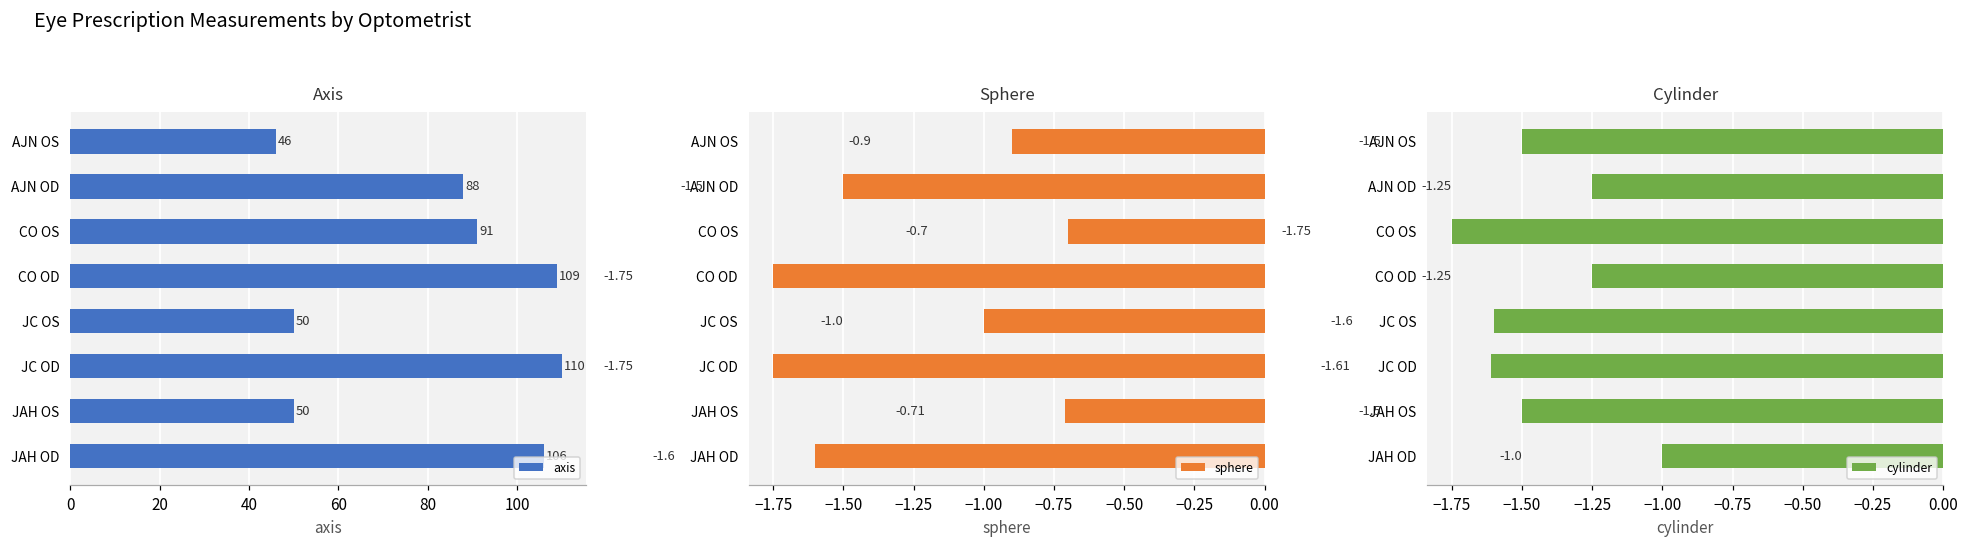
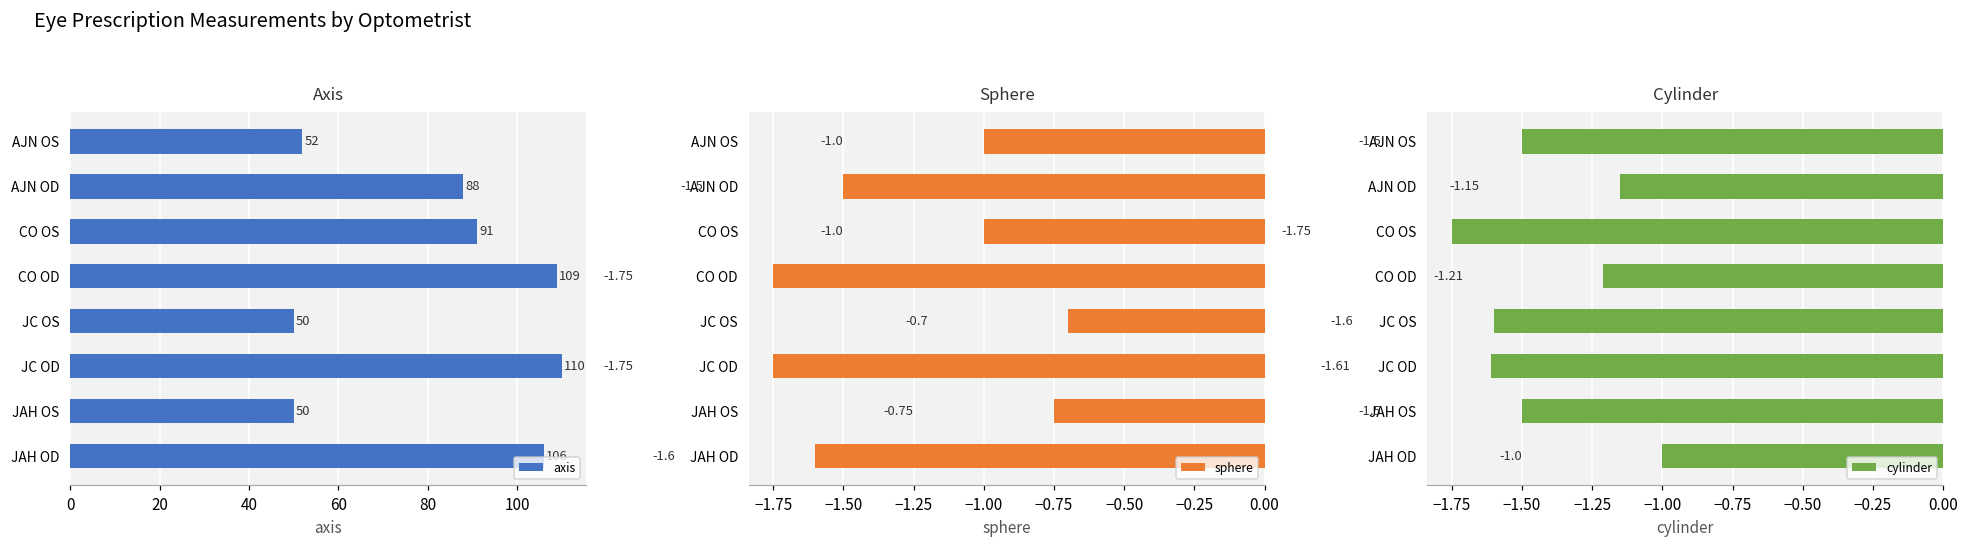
Axis, AJN OS: 46 -> 52
Sphere, AJN OS: -0.9 -> -1.0
Sphere, CO OS: -0.7 -> -1.0
Sphere, JC OS: -1.0 -> -0.7
Sphere, JAH OS: -0.71 -> -0.75
Cylinder, AJN OD: -1.25 -> -1.15
Cylinder, CO OD: -1.25 -> -1.21
